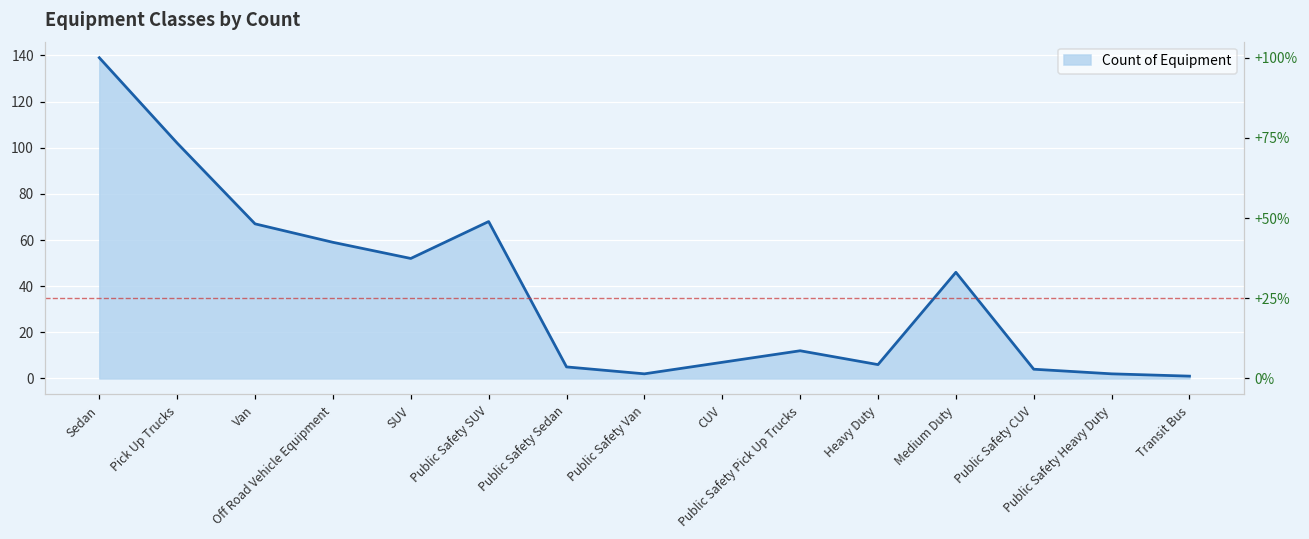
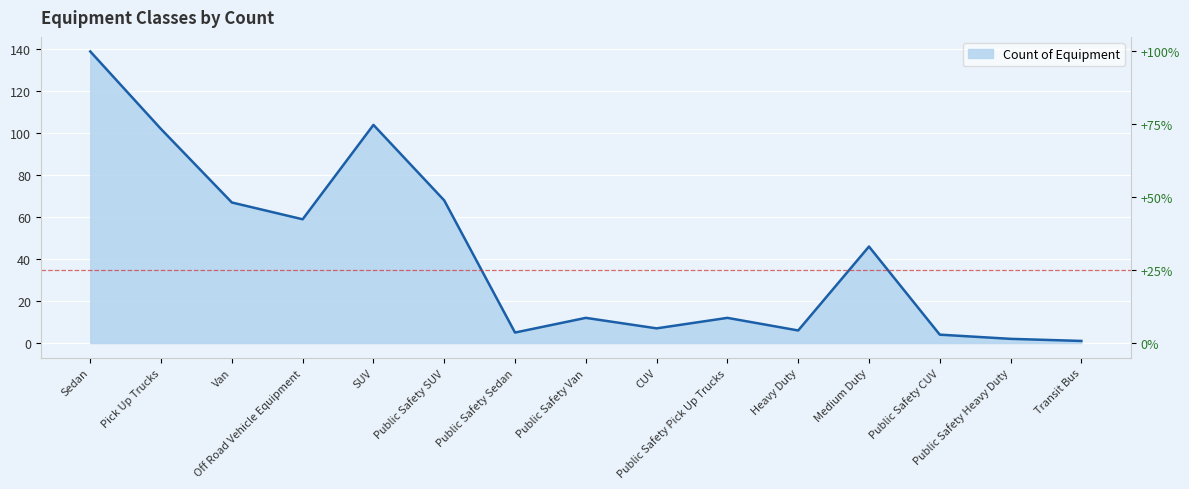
SUV: 52 -> 104
Public Safety Van: 2 -> 12
